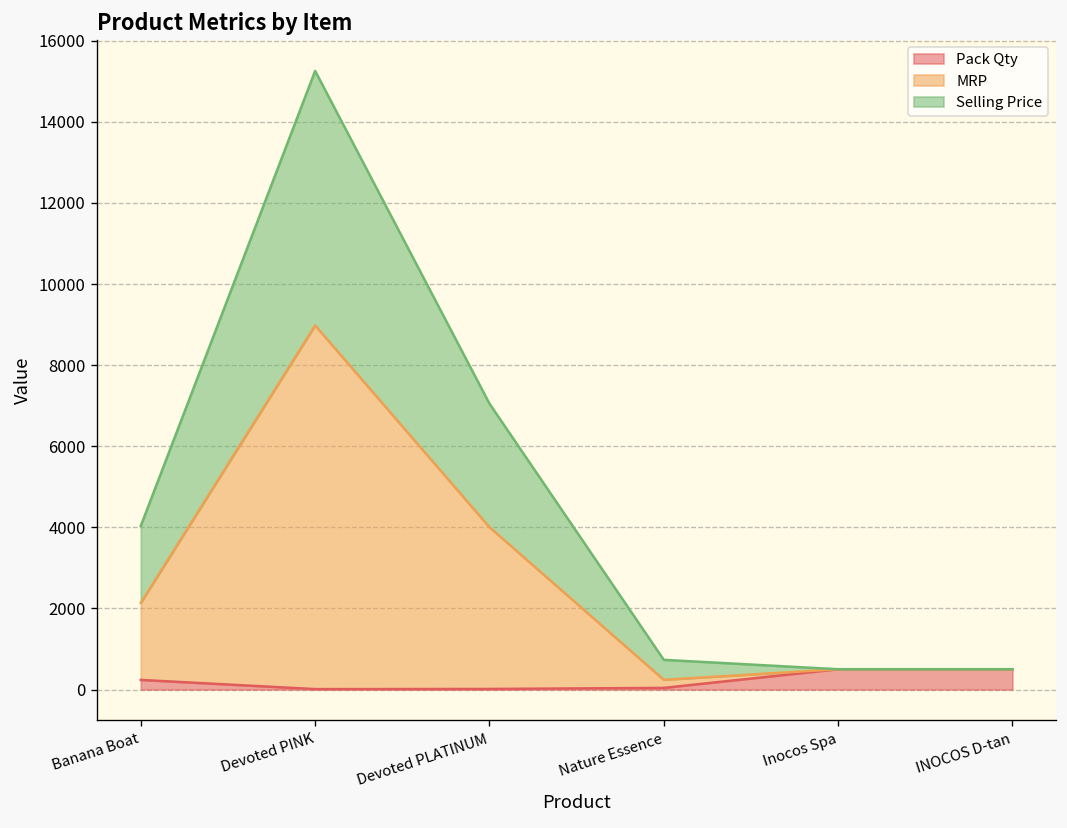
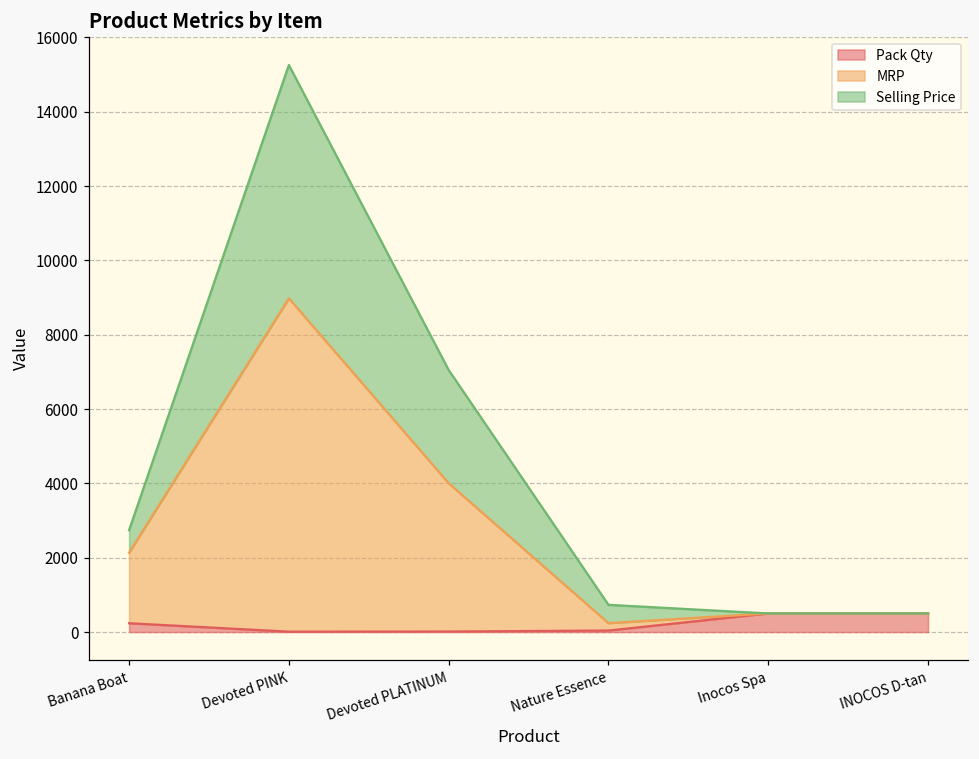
Selling Price, Banana Boat: 1900 -> 600
